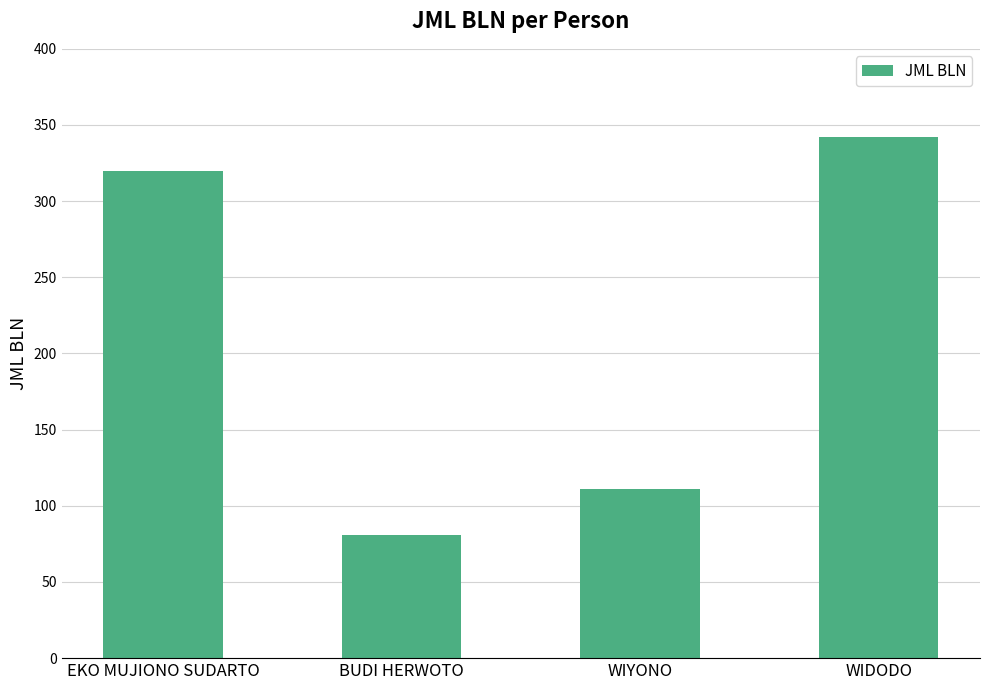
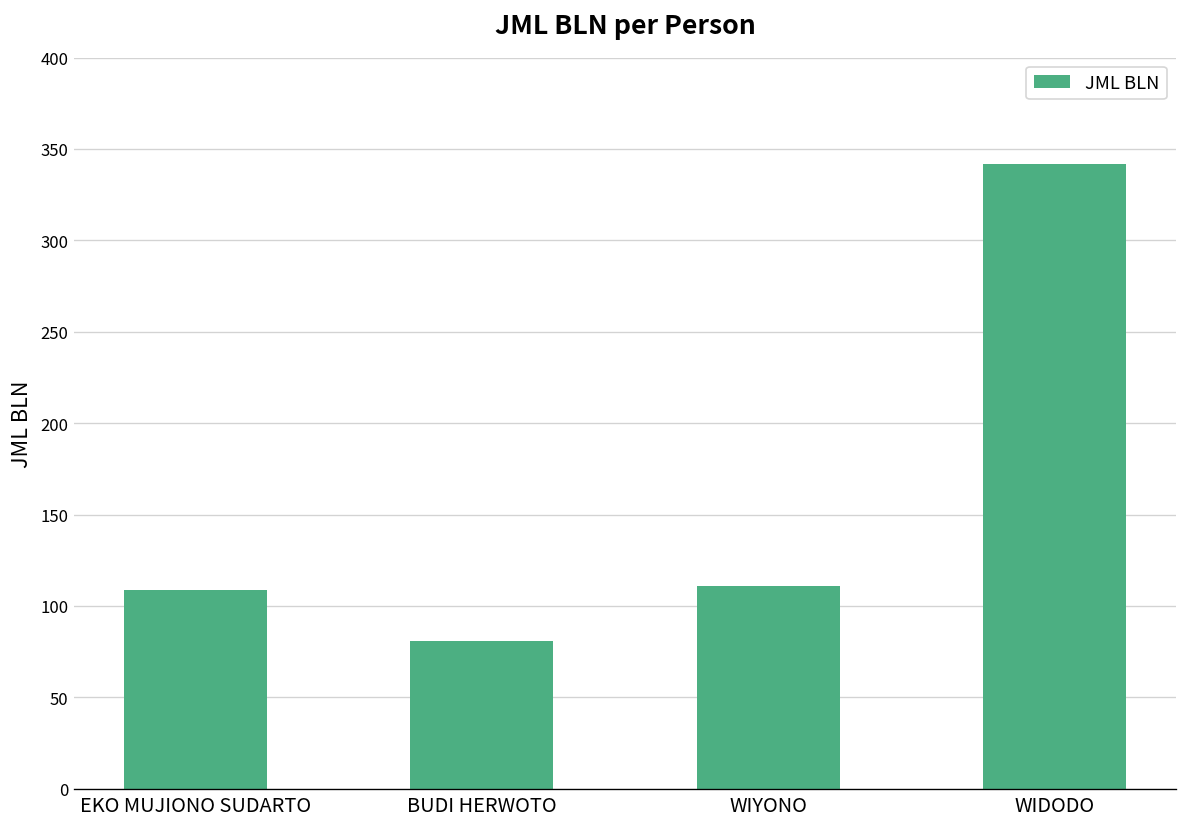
EKO MUJIONO SUDARTO: 320 -> 109
